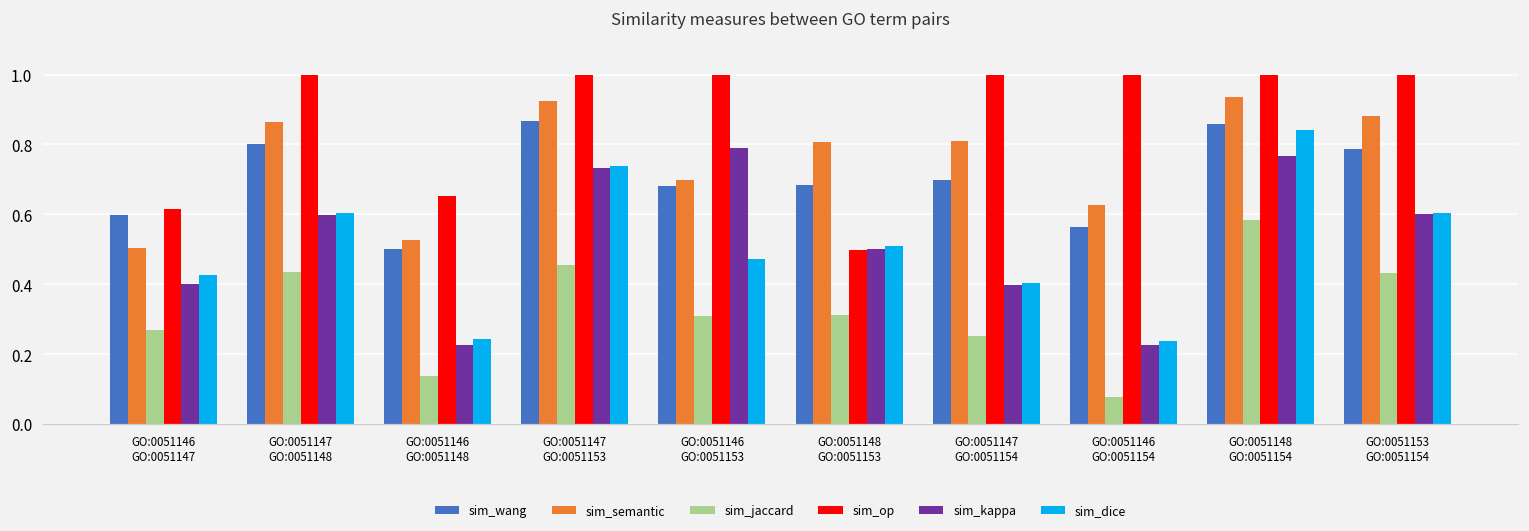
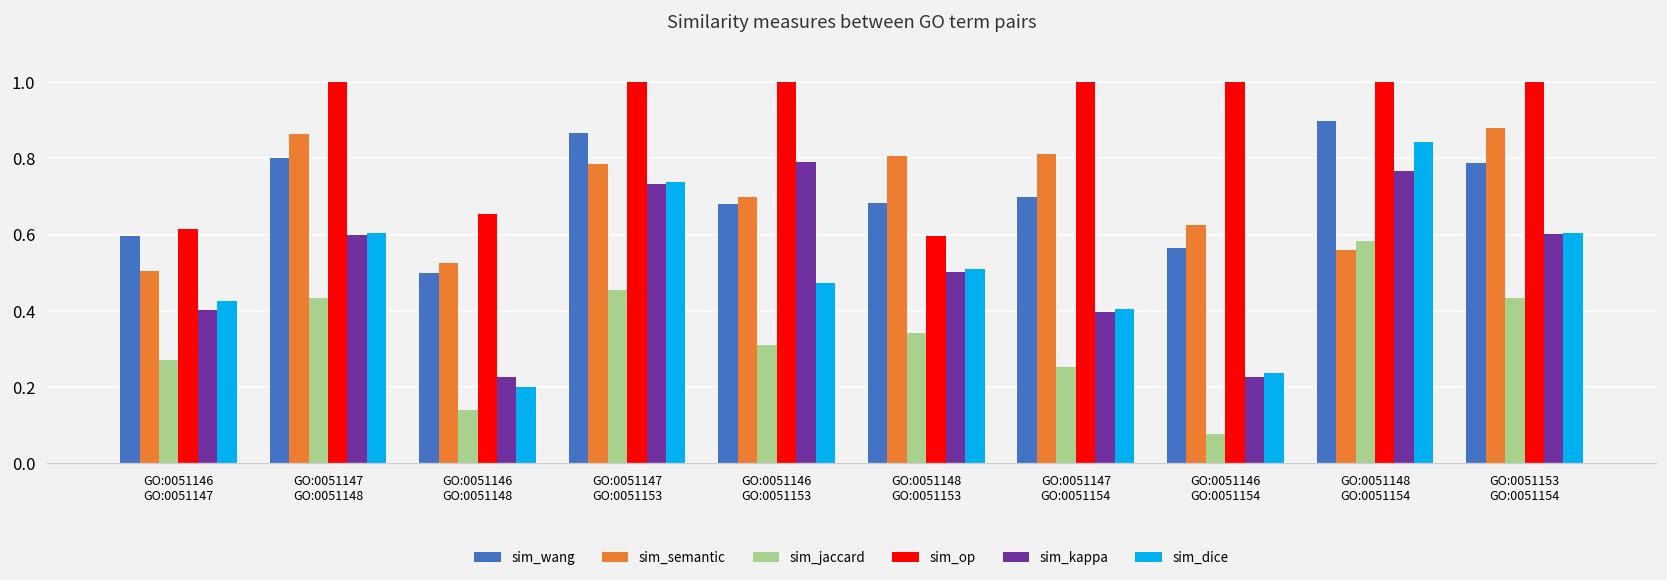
sim_dice, GO:0051146 GO:0051148: 0.24 -> 0.20
sim_semantic, GO:0051147 GO:0051153: 0.93 -> 0.78
sim_jaccard, GO:0051148 GO:0051153: 0.31 -> 0.34
sim_op, GO:0051148 GO:0051153: 0.50 -> 0.60
sim_wang, GO:0051148 GO:0051154: 0.86 -> 0.90
sim_semantic, GO:0051148 GO:0051154: 0.94 -> 0.56
